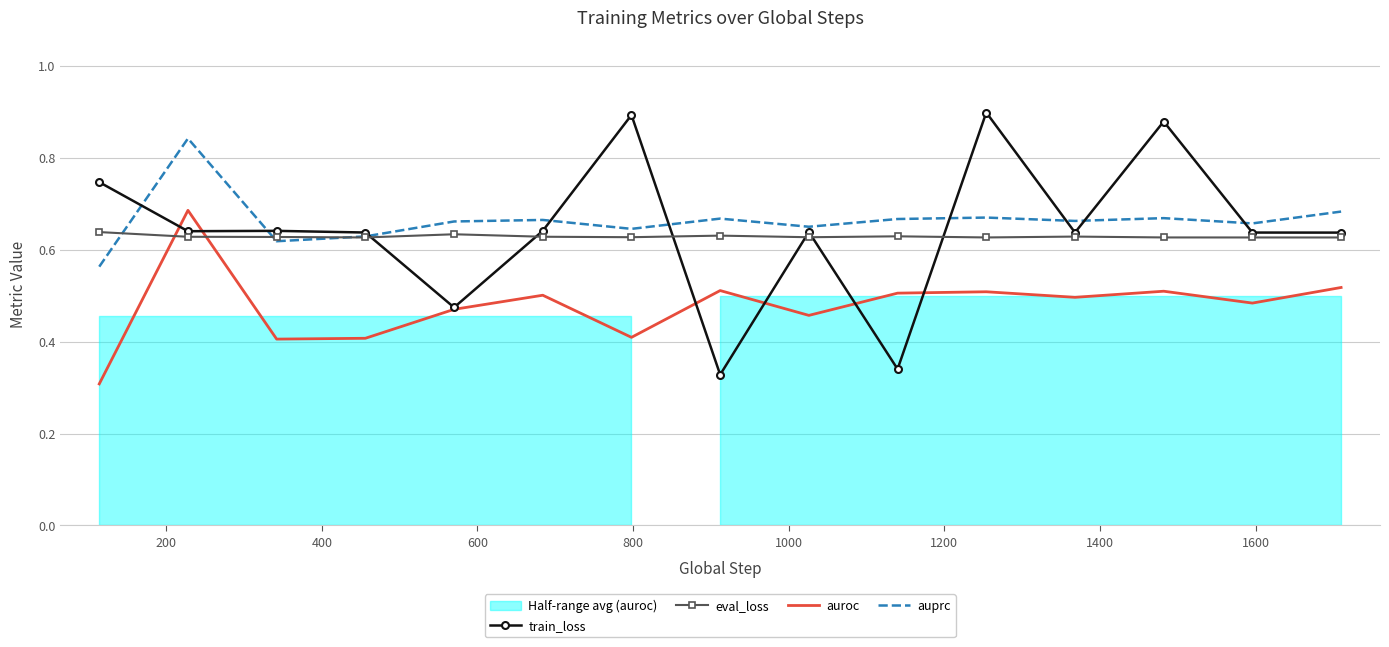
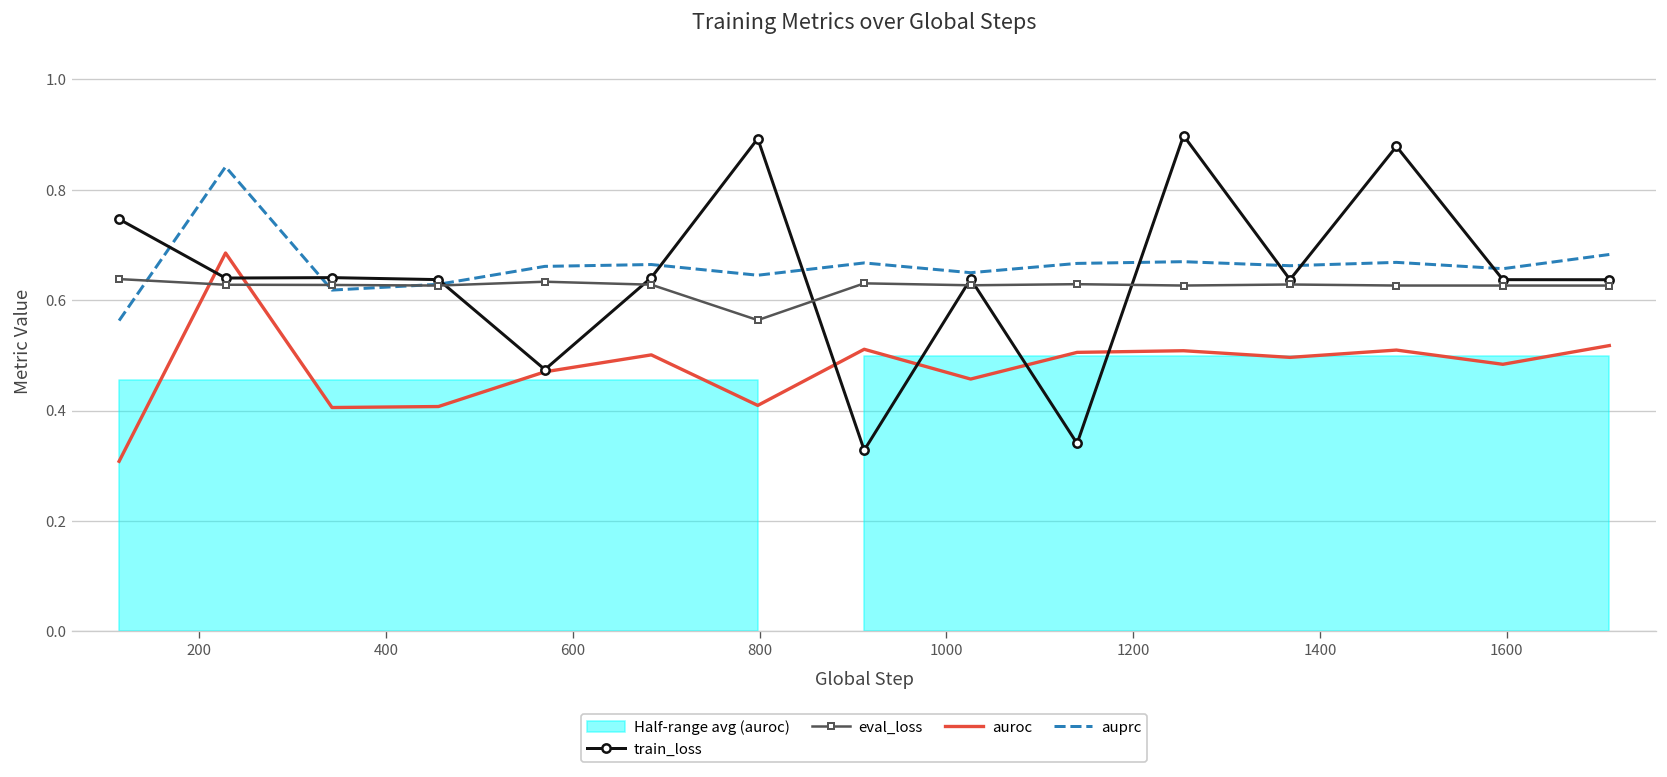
eval_loss, 800: 0.63 -> 0.56
